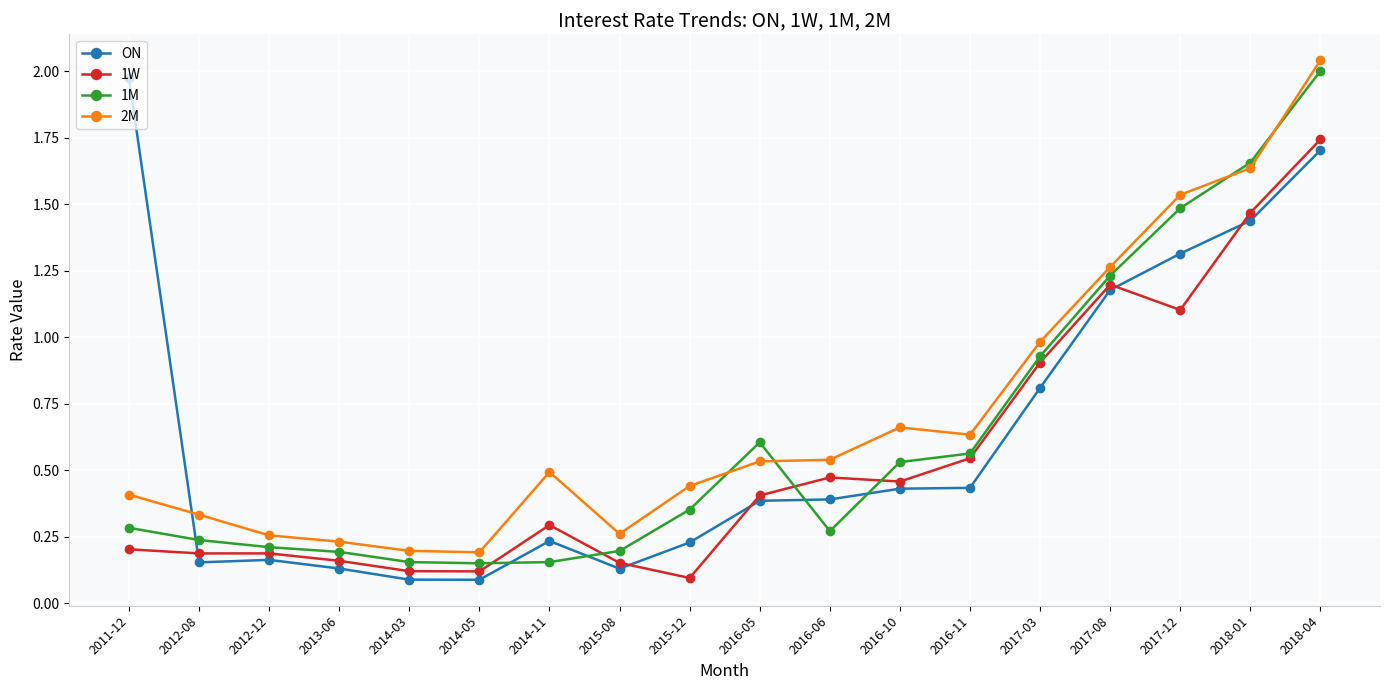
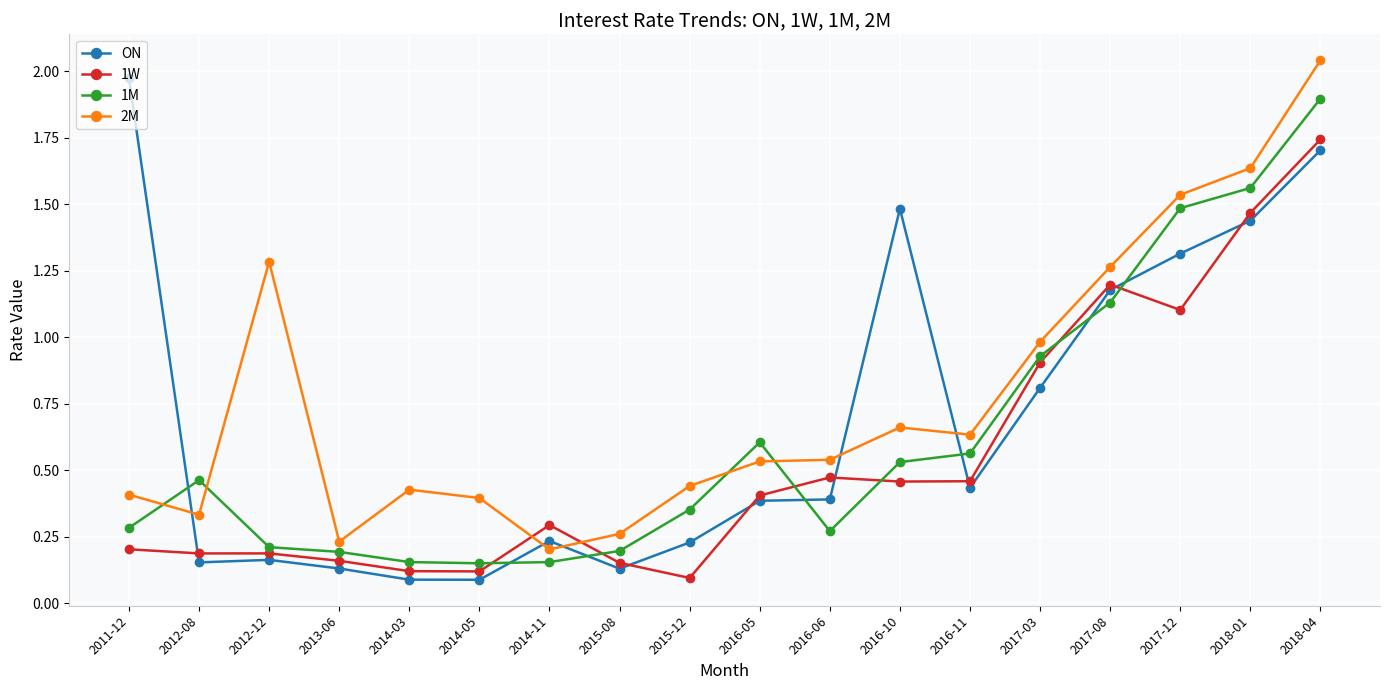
1M, 2012-08: 0.24 -> 0.46
2M, 2012-12: 0.26 -> 1.28
2M, 2014-03: 0.20 -> 0.43
2M, 2014-05: 0.19 -> 0.40
2M, 2014-11: 0.49 -> 0.20
ON, 2016-10: 0.43 -> 1.48
1W, 2016-11: 0.55 -> 0.46
1M, 2017-08: 1.23 -> 1.13
1M, 2018-01: 1.66 -> 1.56
1M, 2018-04: 2.00 -> 1.90
